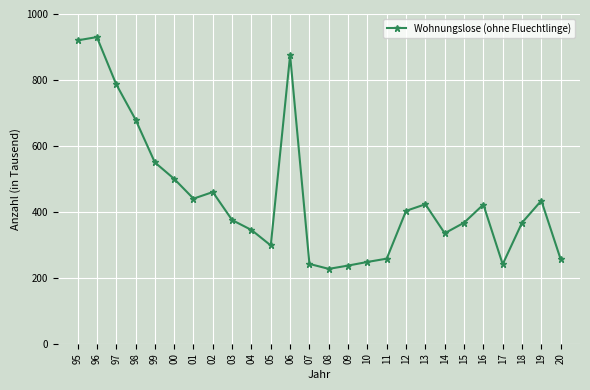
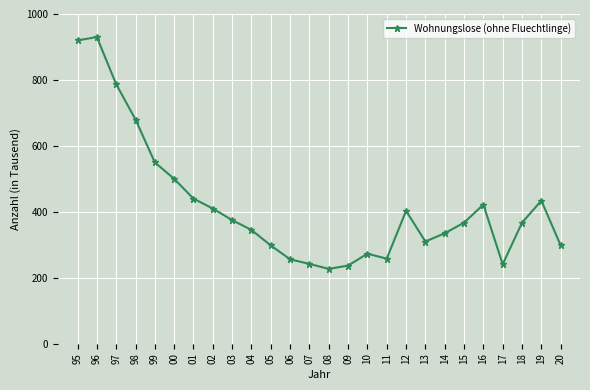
02: 460 -> 410
06: 880 -> 260
10: 250 -> 270
13: 420 -> 310
20: 260 -> 300
